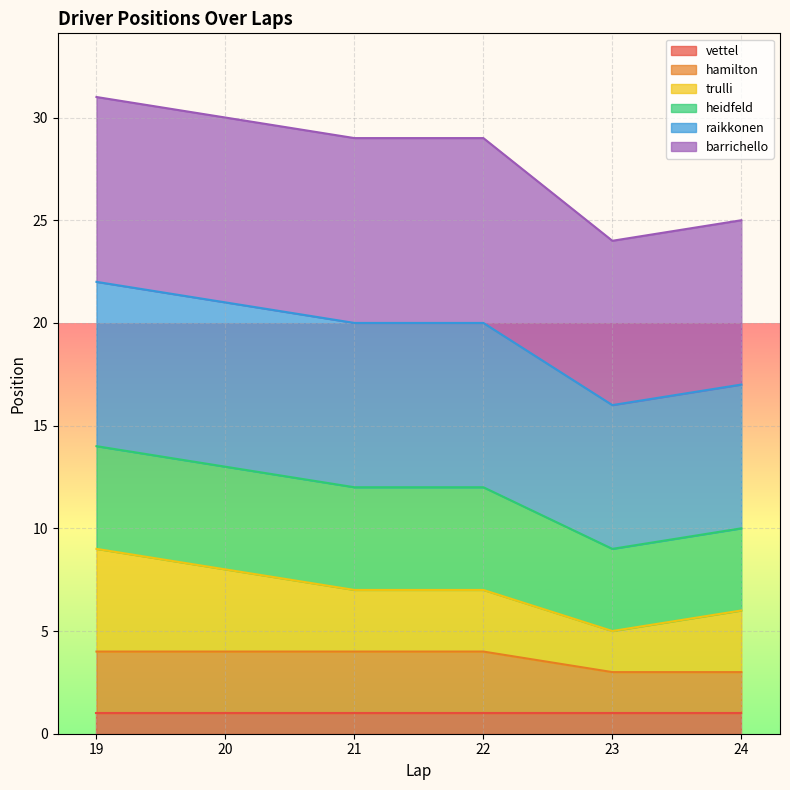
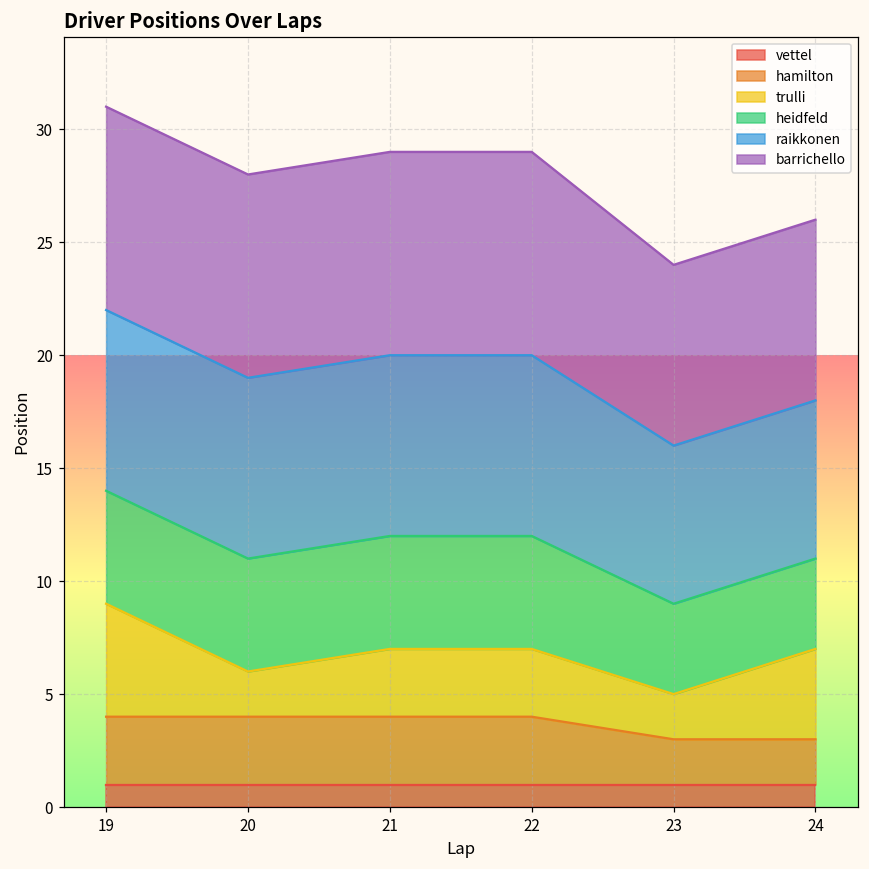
trulli, 20: 4 -> 2
trulli, 24: 3 -> 4
